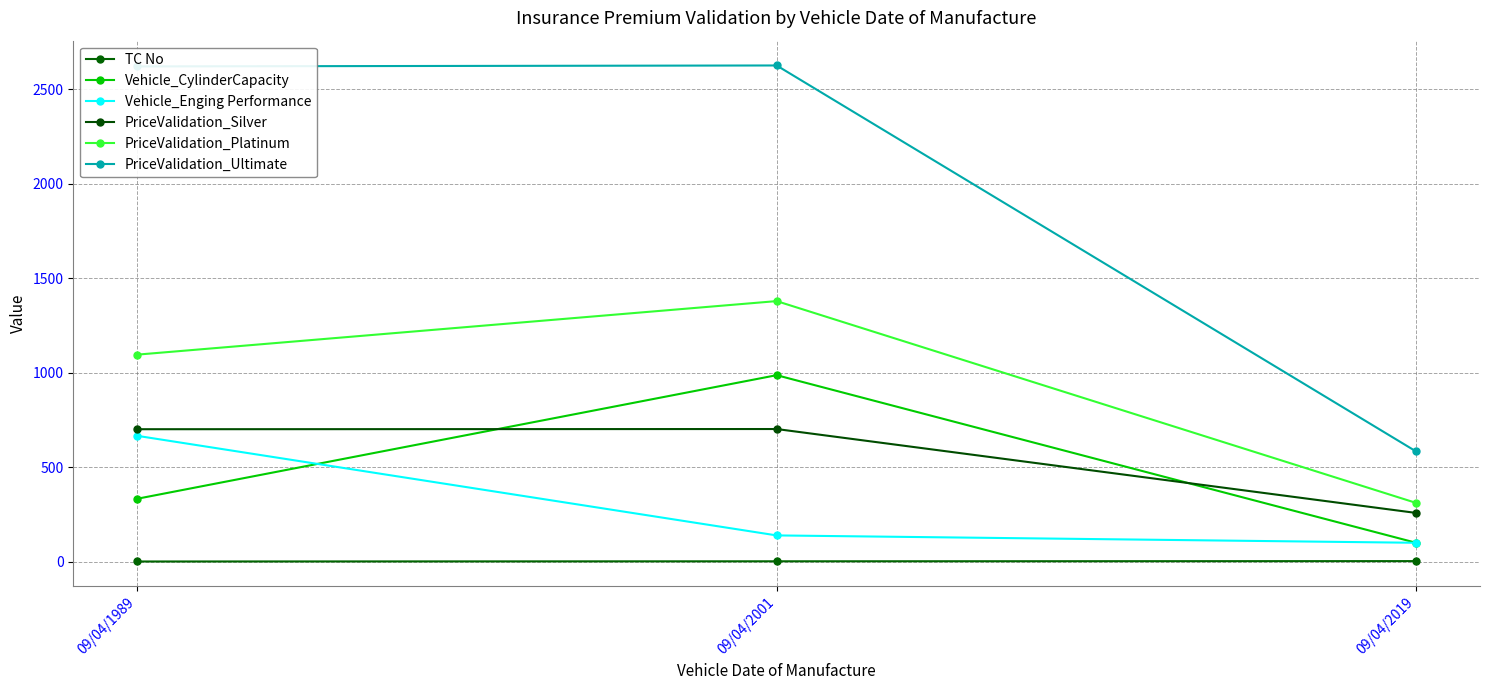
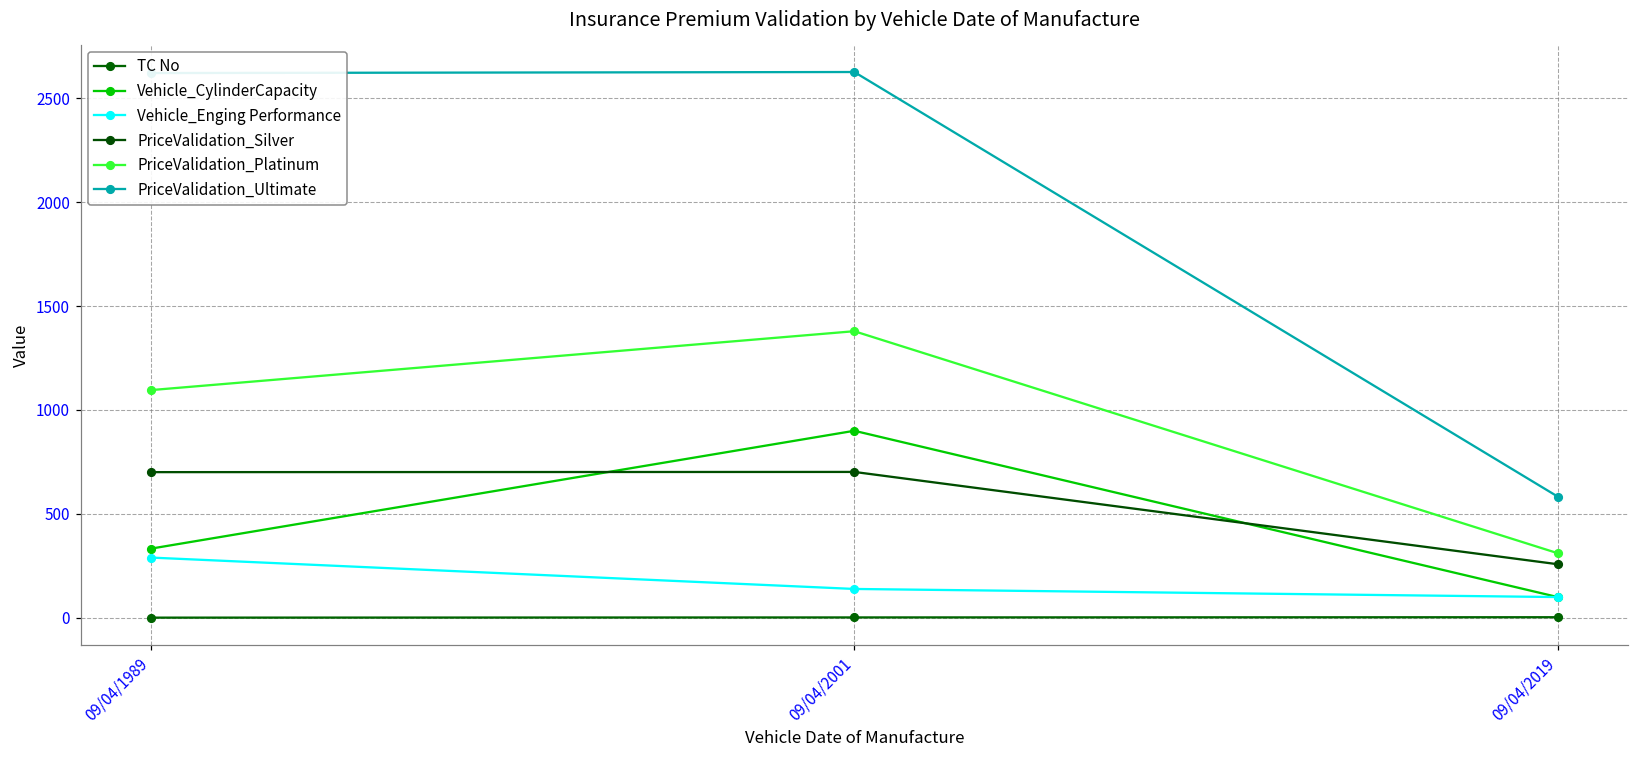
Vehicle_Enging Performance, 09/04/1989: 670 -> 290
Vehicle_CylinderCapacity, 09/04/2001: 990 -> 900
